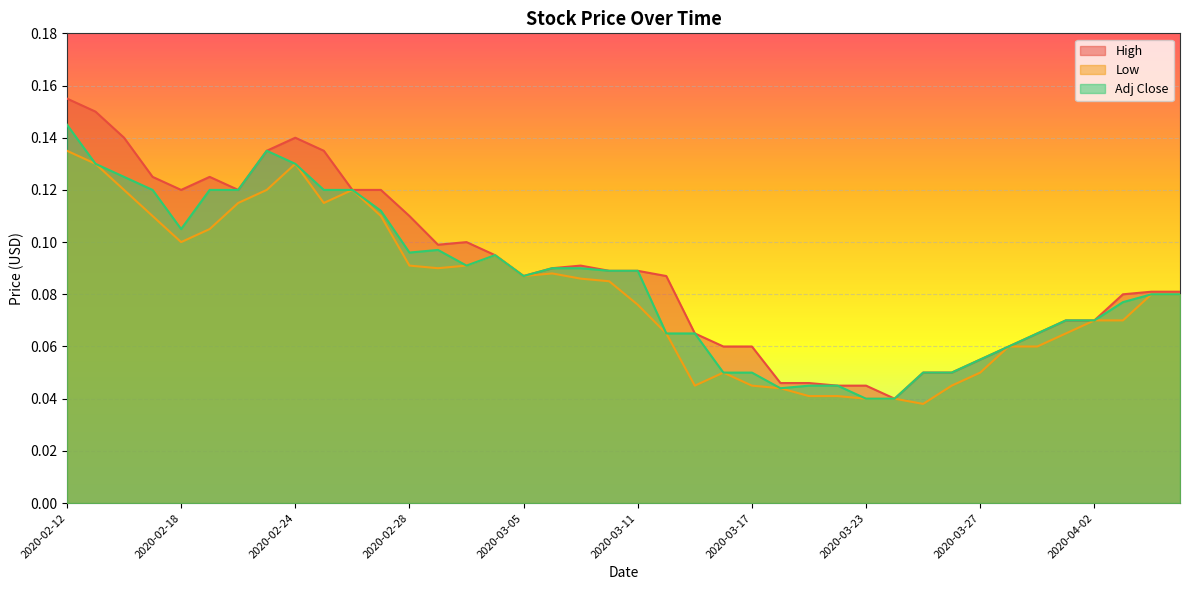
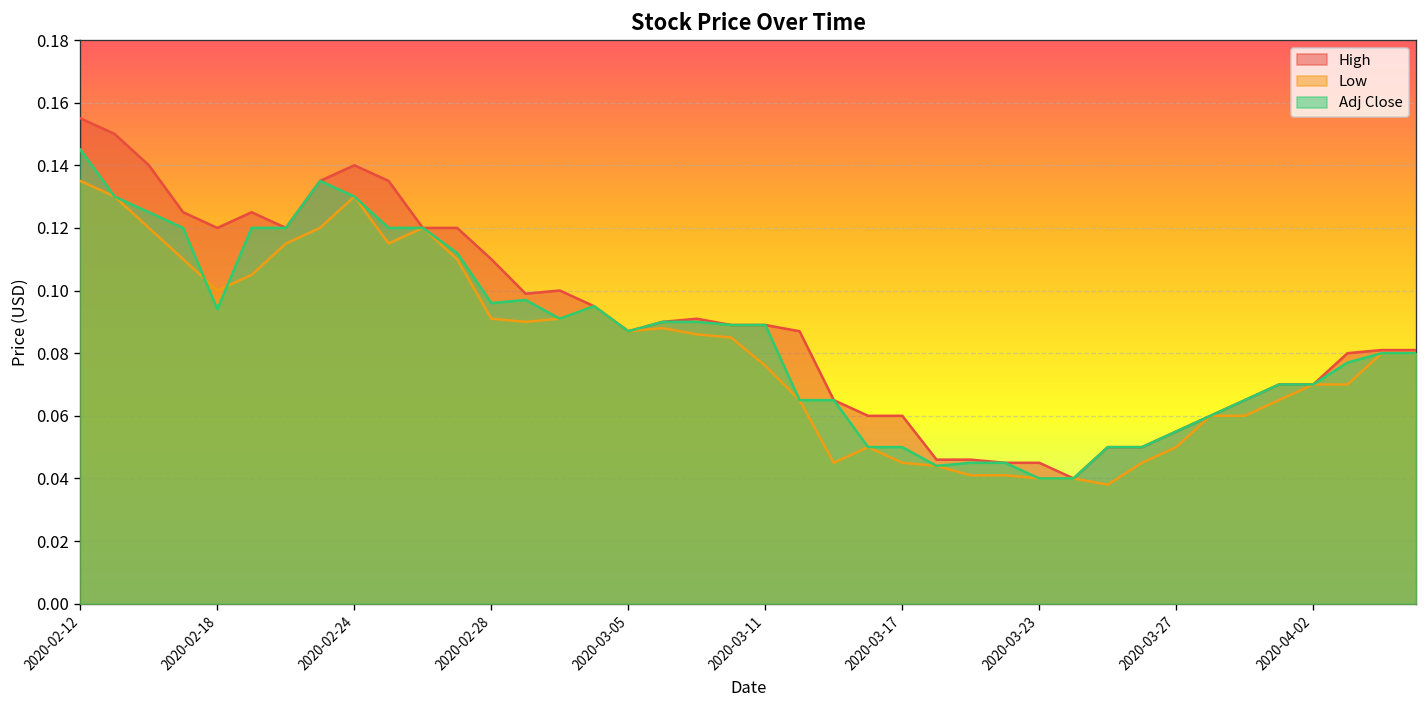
Adj Close, 2020-02-18: 0.105 -> 0.094
